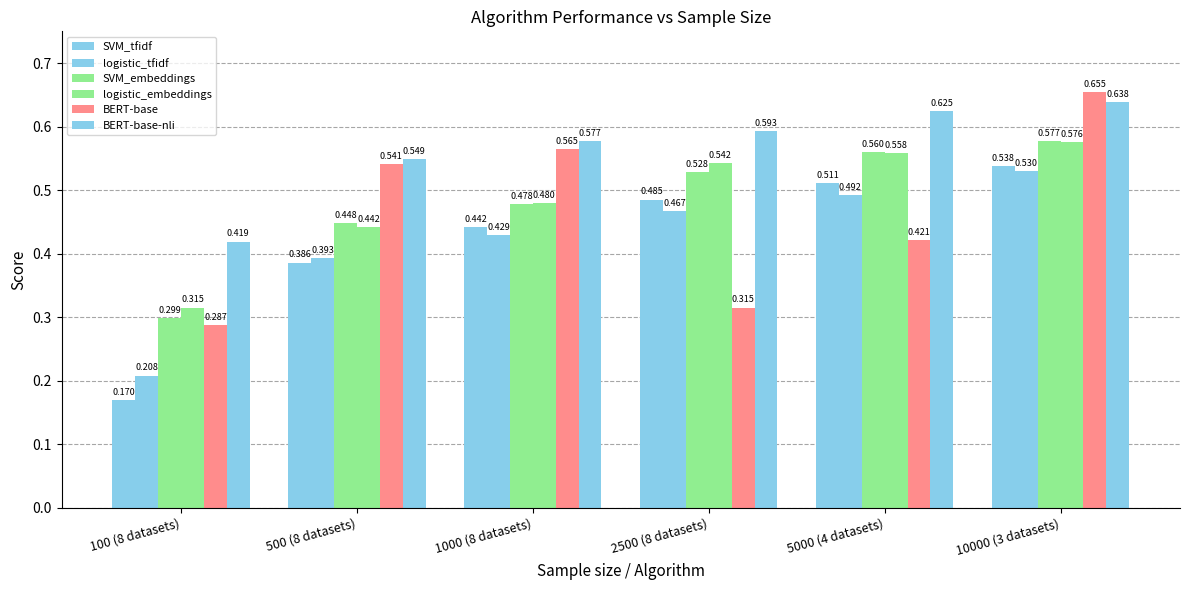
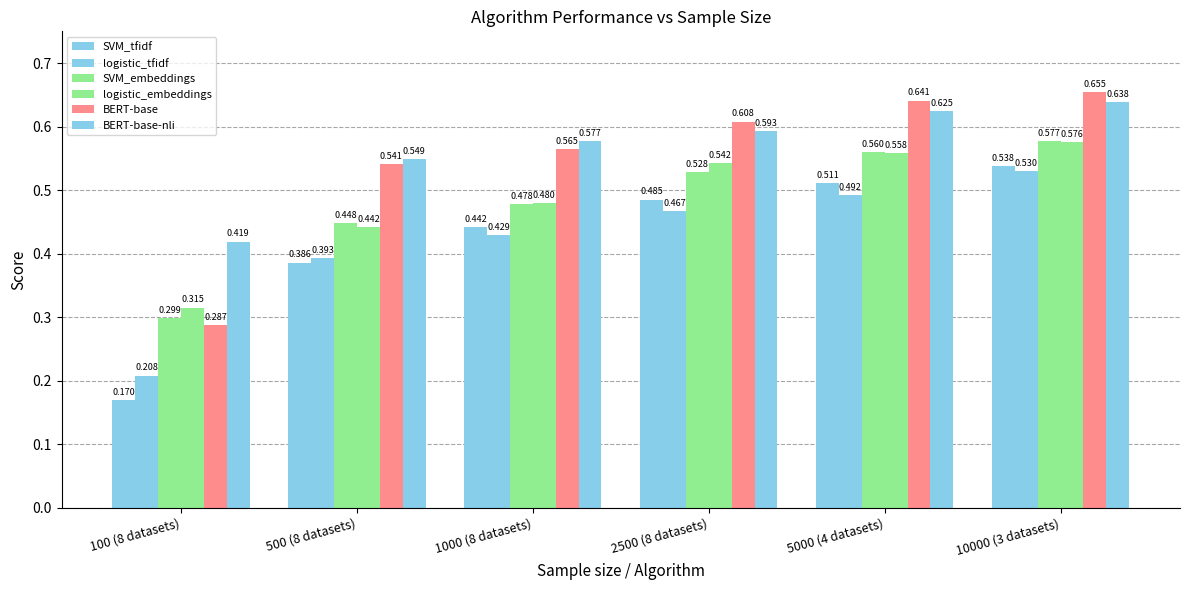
BERT-base, 2500 (8 datasets): 0.315 -> 0.608
BERT-base, 5000 (4 datasets): 0.421 -> 0.641
